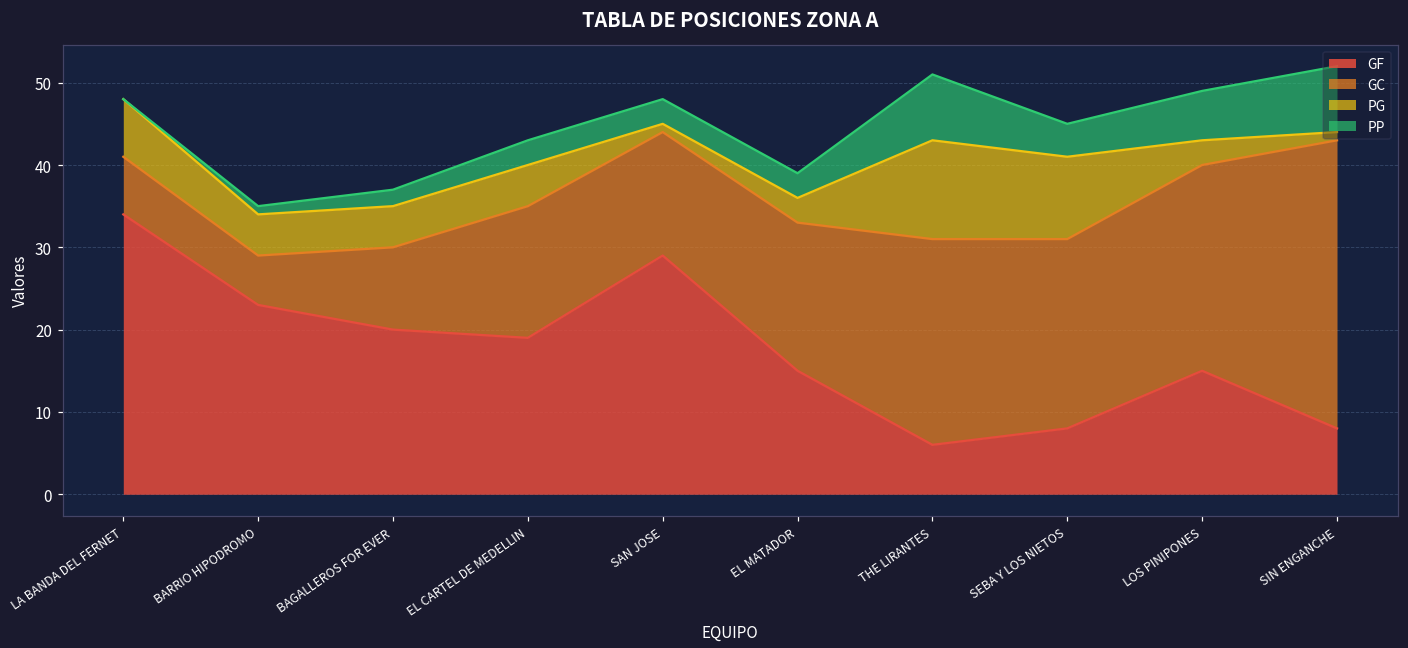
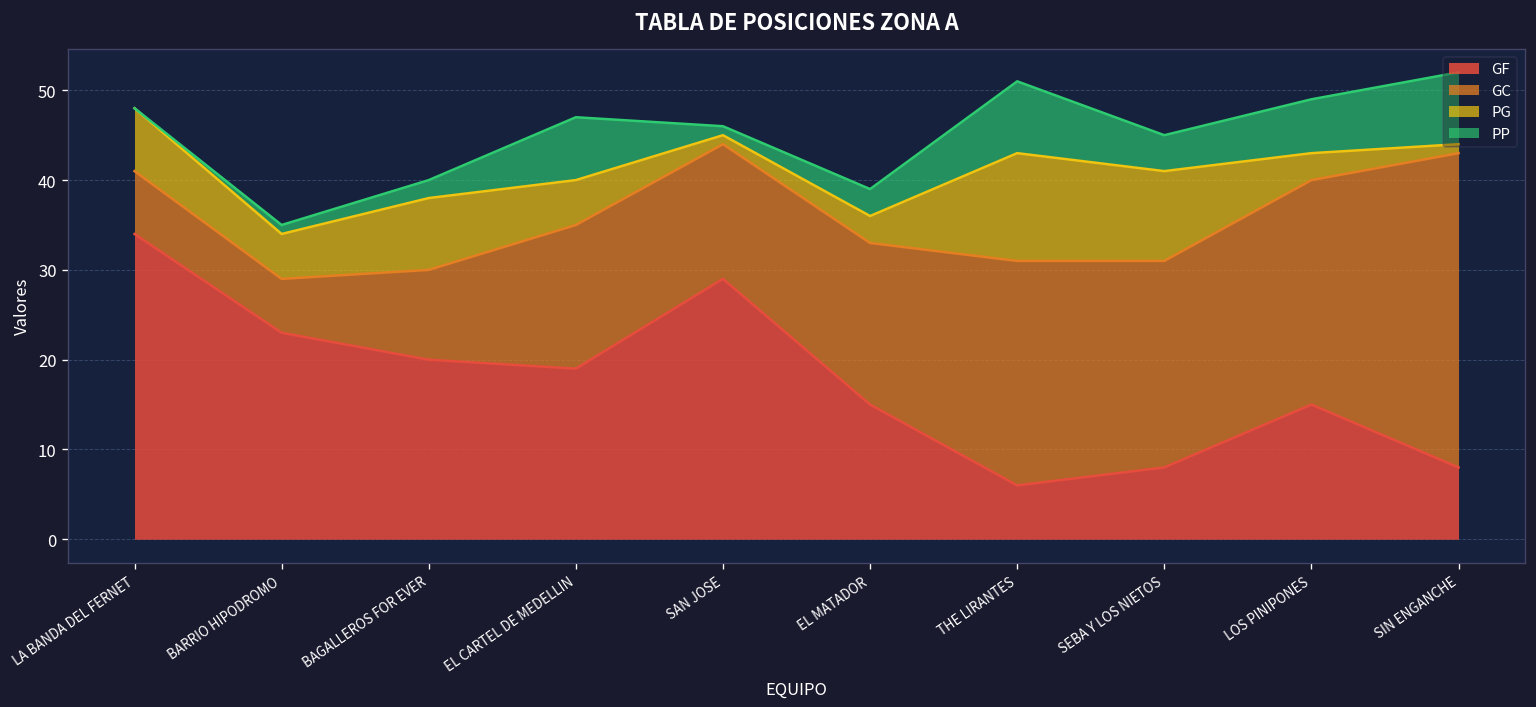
PG, BAGALLEROS FOR EVER: 5 -> 8
PP, EL CARTEL DE MEDELLIN: 3 -> 7
PP, SAN JOSE: 3 -> 1
